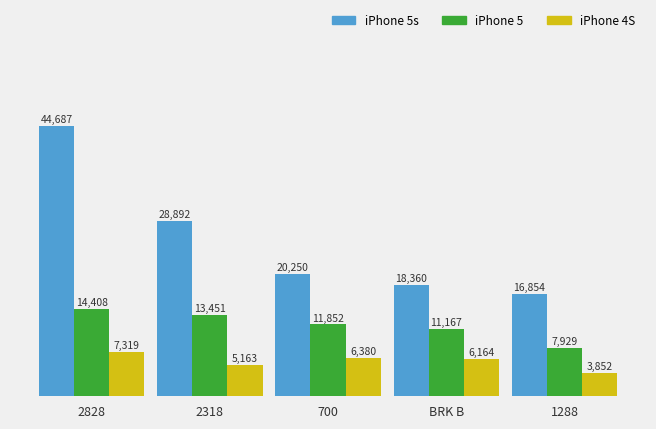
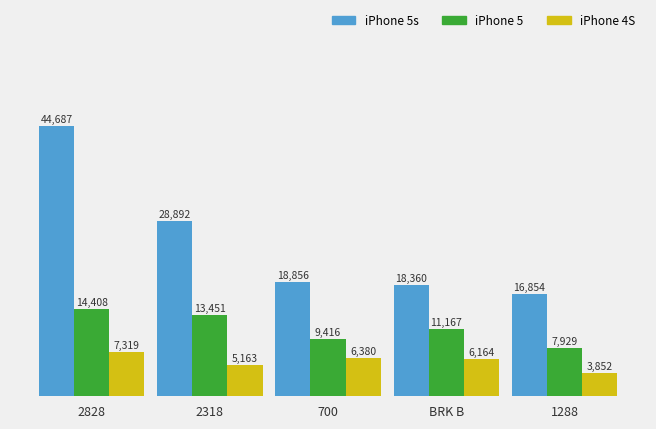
iPhone 5s, 700: 20,250 -> 18,856
iPhone 5, 700: 11,852 -> 9,416
